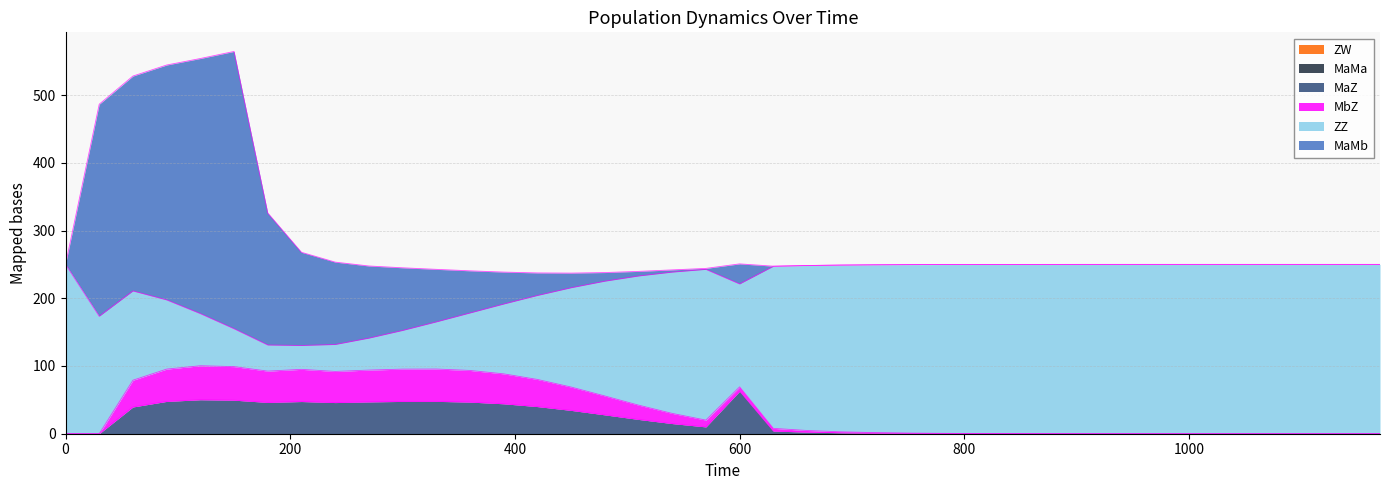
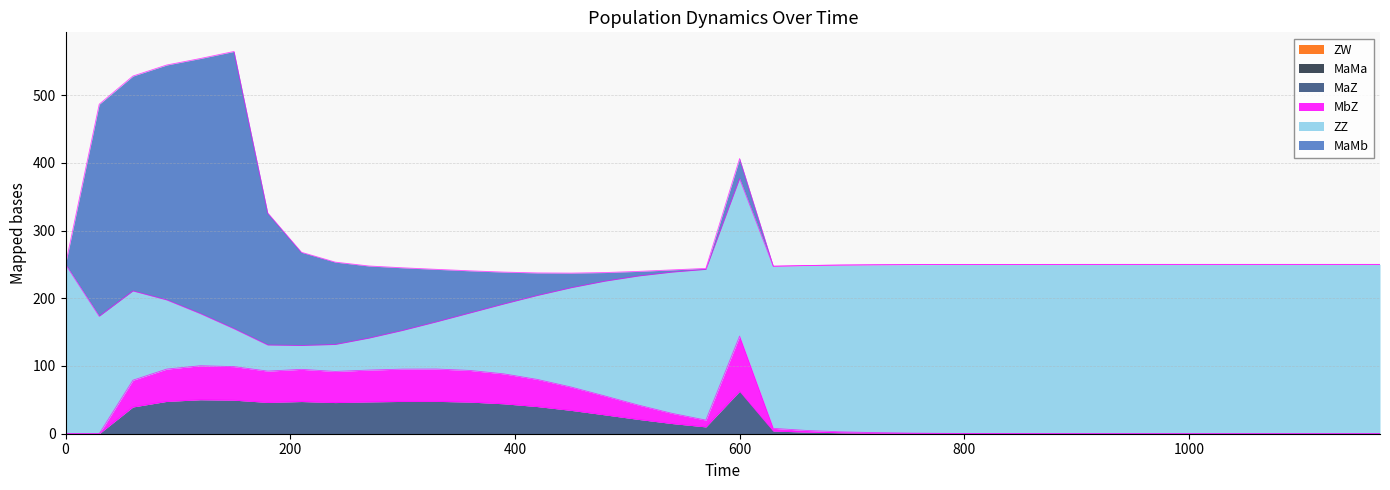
MbZ, 600: 10 -> 80
ZZ, 600: 150 -> 230
